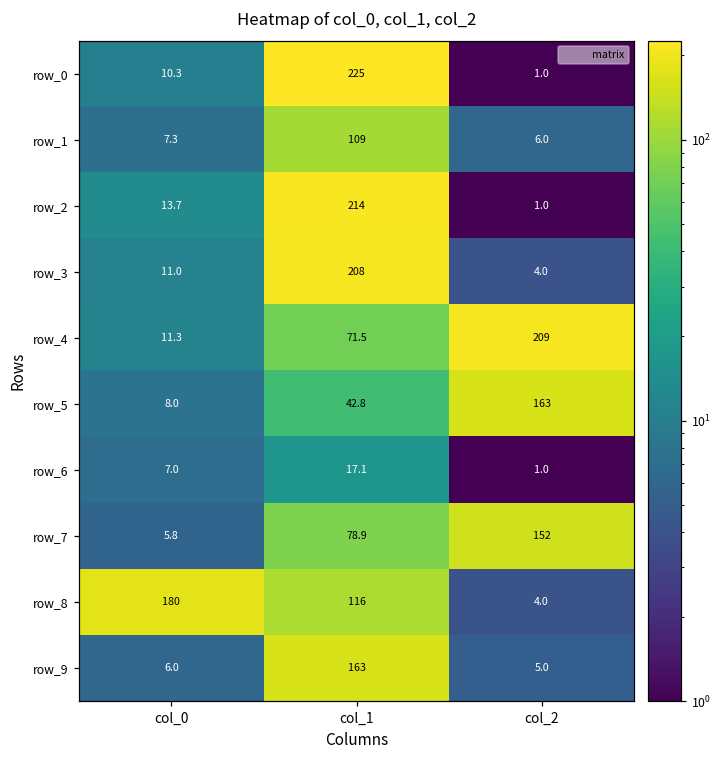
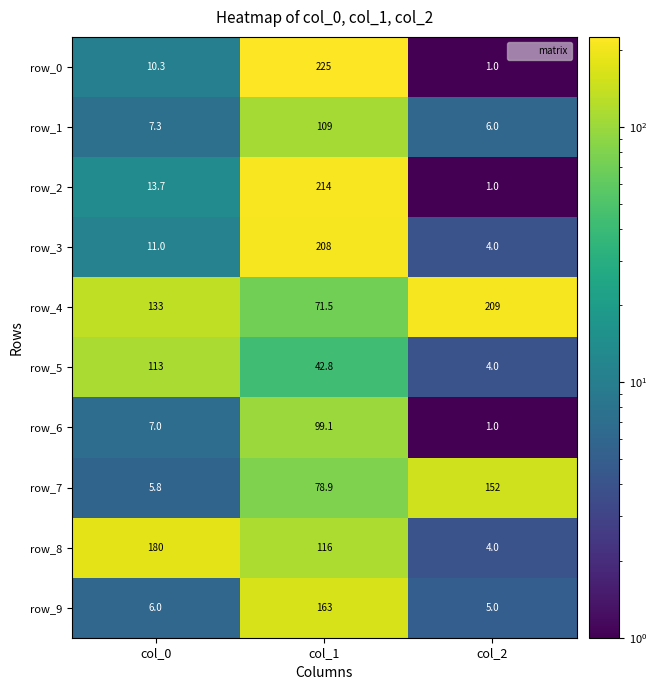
row_4, col_0: 11.3 -> 133
row_5, col_0: 8.0 -> 113
row_5, col_2: 163 -> 4.0
row_6, col_1: 17.1 -> 99.1
